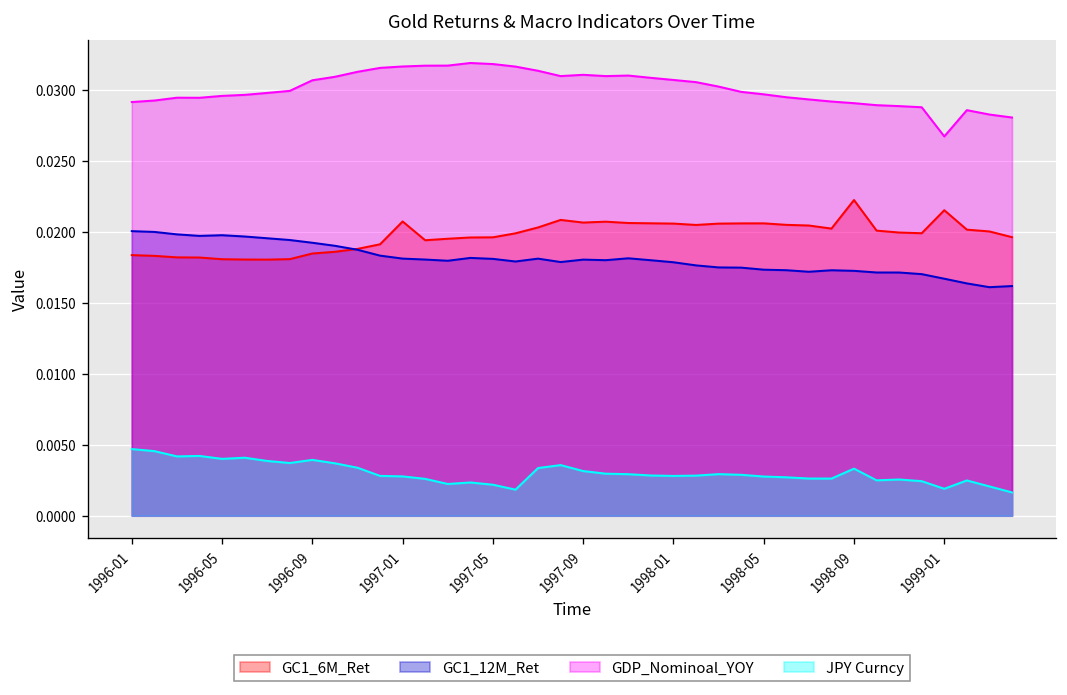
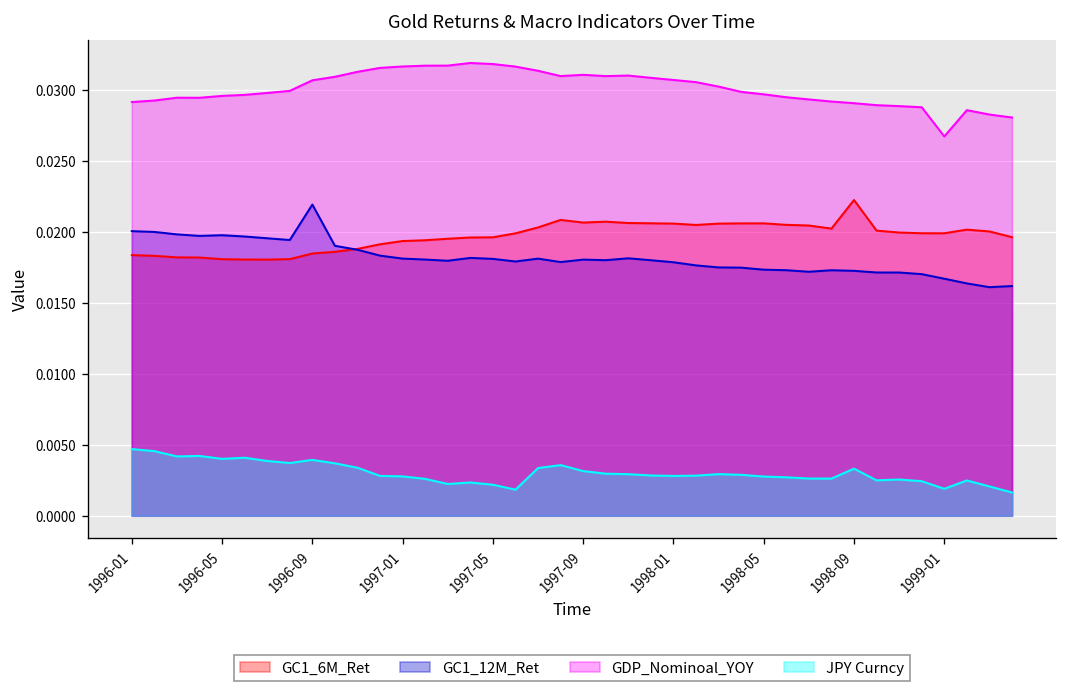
GC1_12M_Ret, 1996-09: 0.0192 -> 0.0219
GC1_6M_Ret, 1997-01: 0.0207 -> 0.0193
GC1_6M_Ret, 1999-01: 0.0215 -> 0.0199
